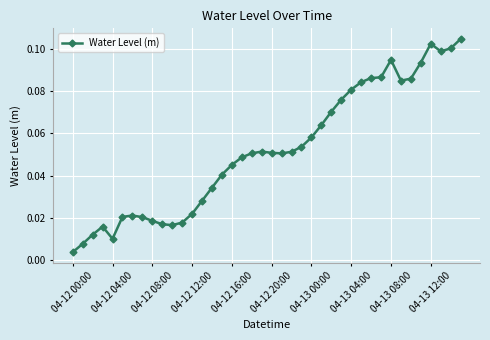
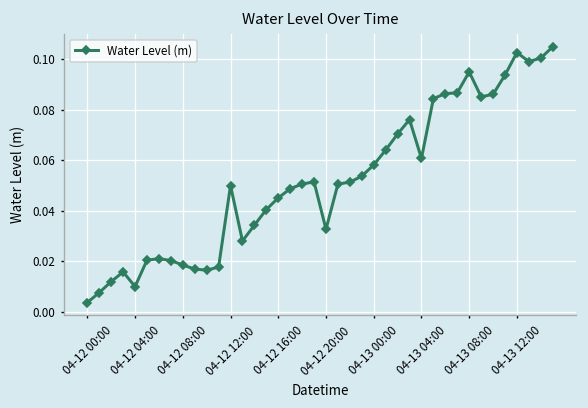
04-12 12:00: 0.022 -> 0.050
04-12 20:00: 0.051 -> 0.033
04-13 04:00: 0.081 -> 0.061
